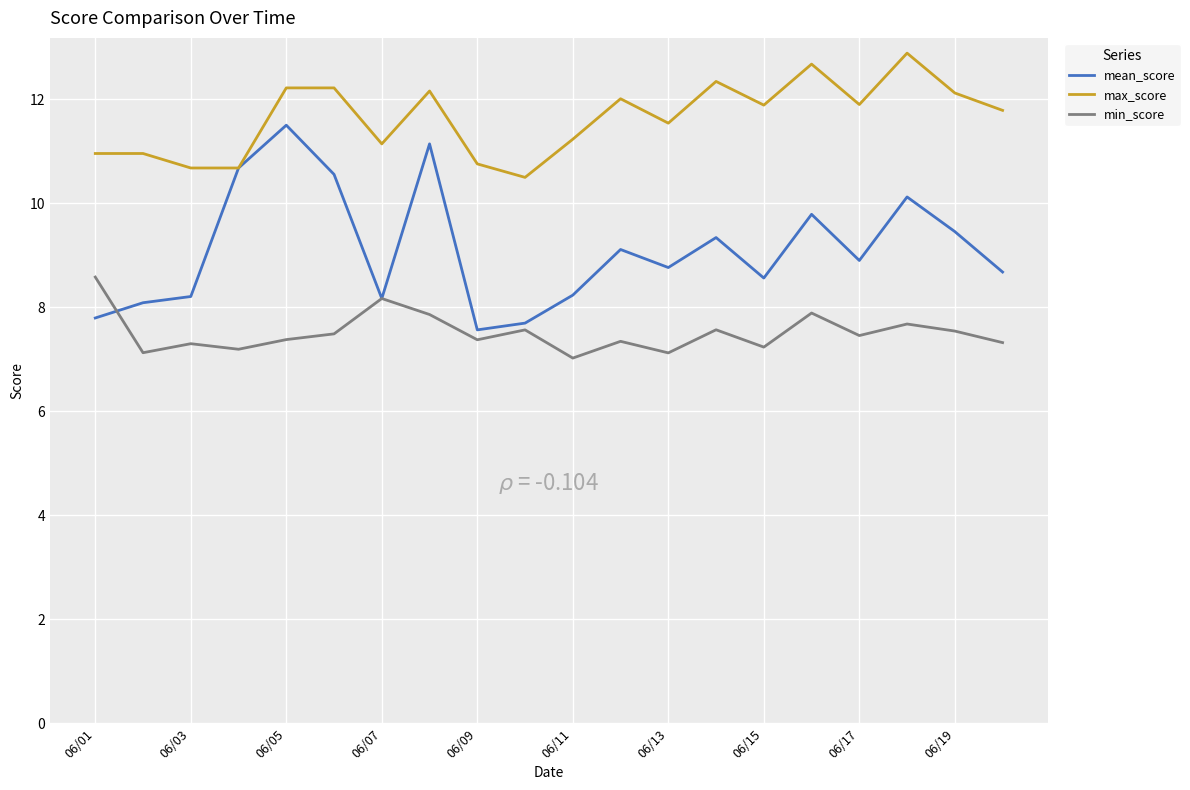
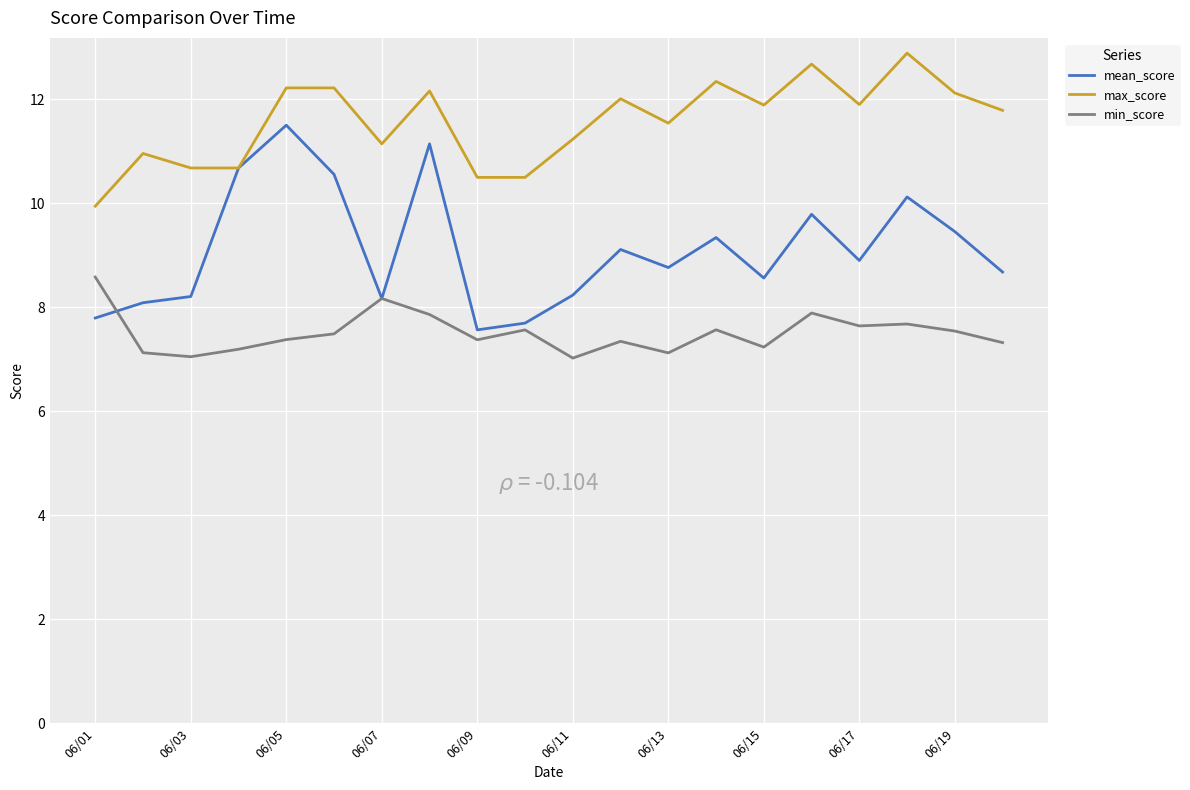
max_score, 06/01: 11.0 -> 9.9
min_score, 06/03: 7.3 -> 7.0
max_score, 06/09: 10.8 -> 10.5
min_score, 06/17: 7.5 -> 7.6
